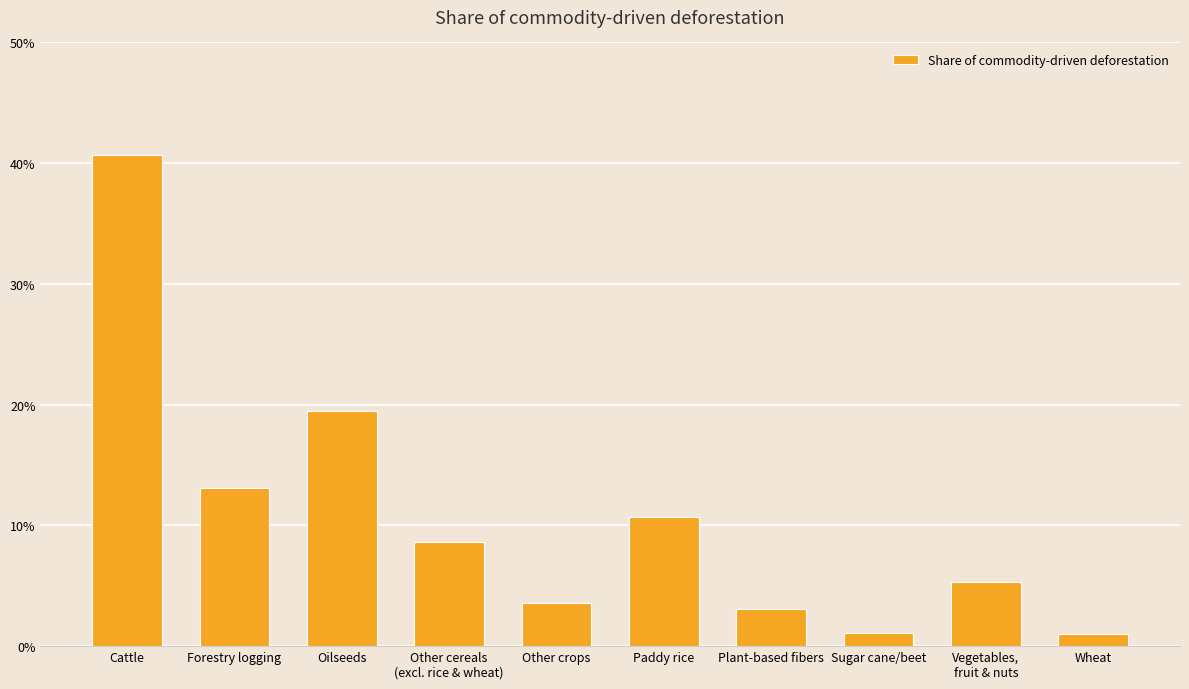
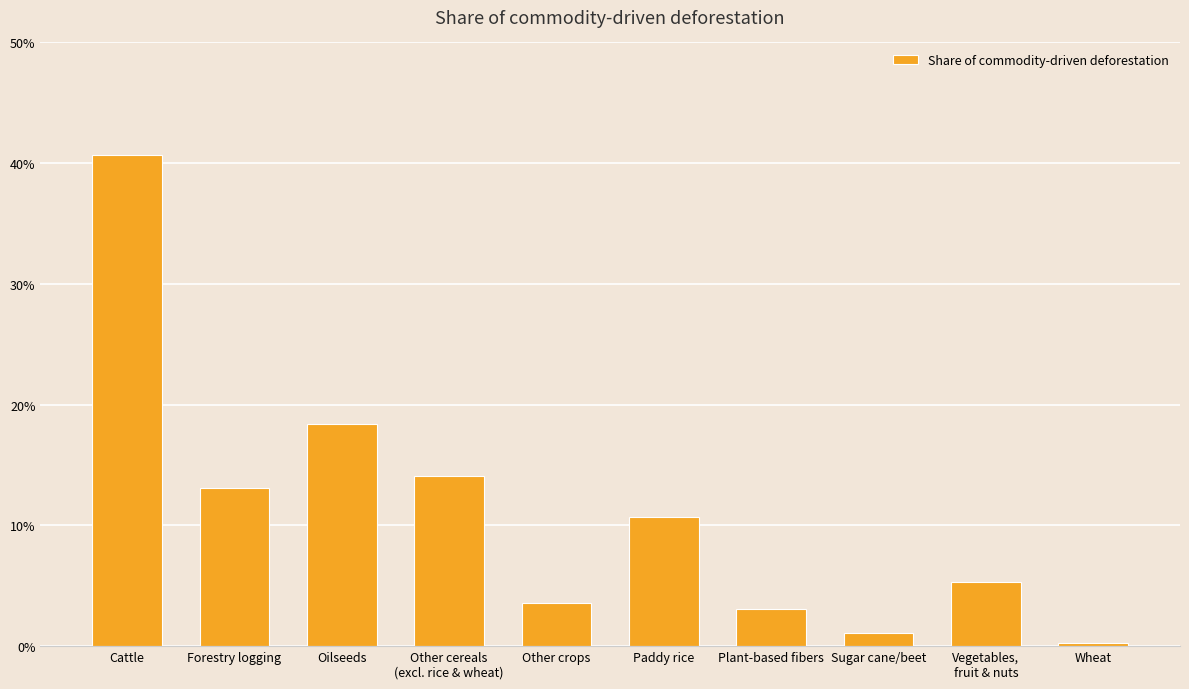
Oilseeds: 19.5% -> 18.4%
Other cereals (excl. rice & wheat): 8.6% -> 14.1%
Wheat: 1.0% -> 0.3%
